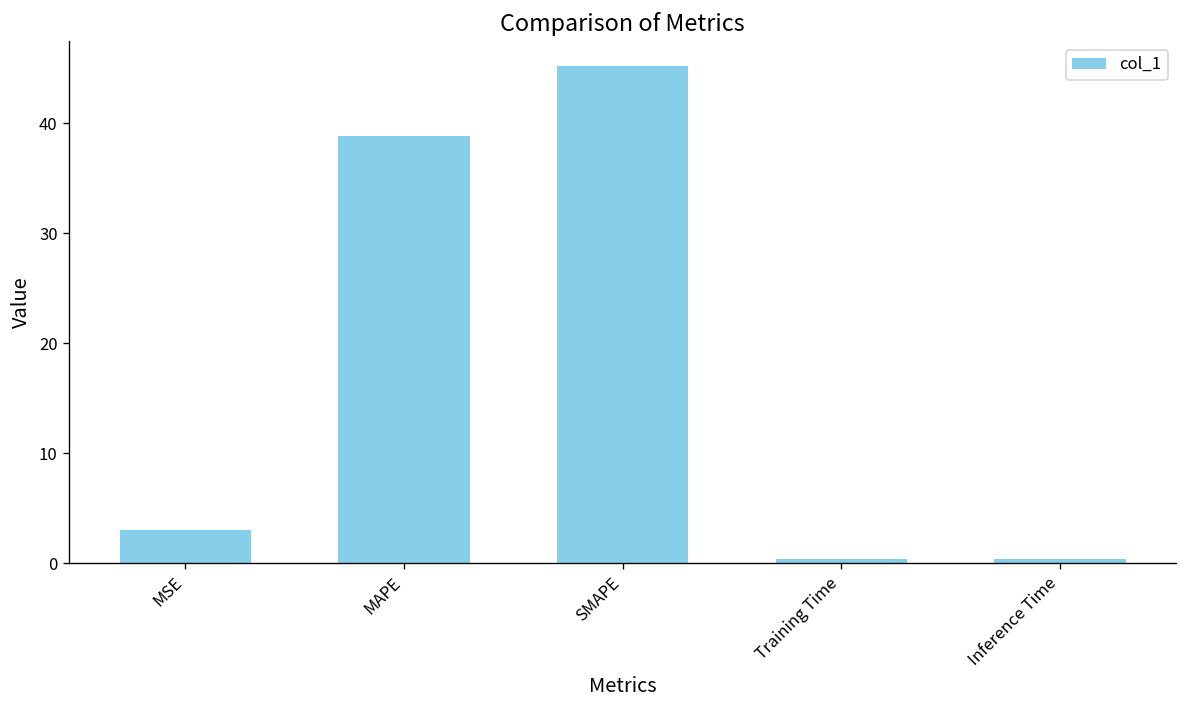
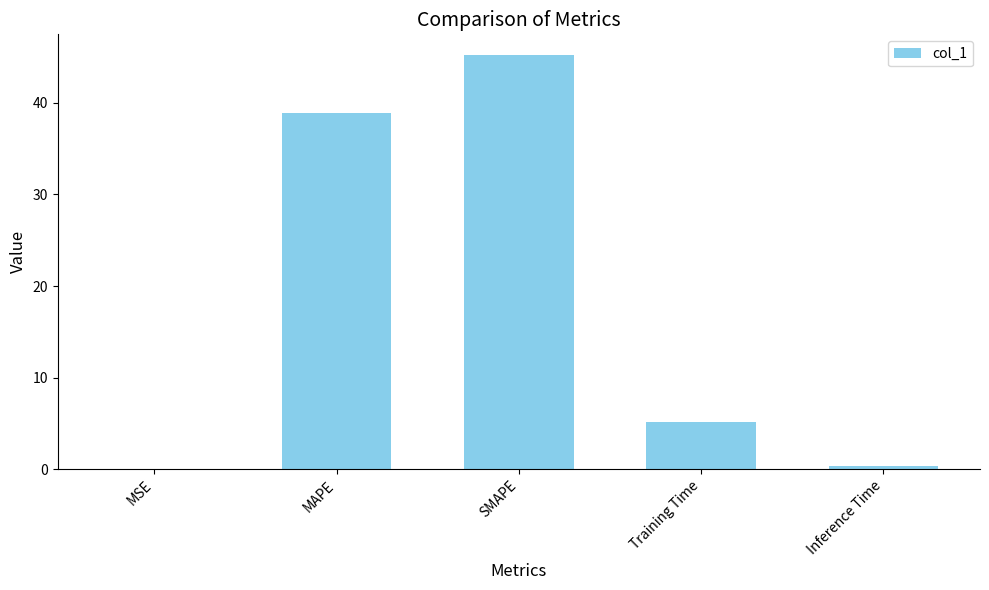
MSE: 3 -> 0
Training Time: 0 -> 5
